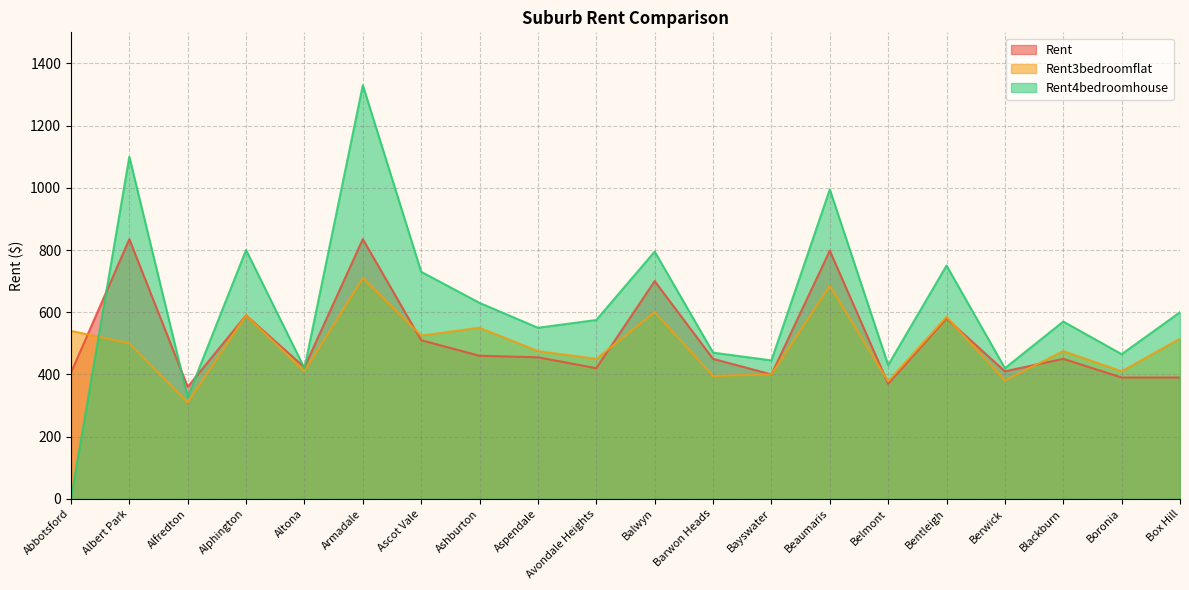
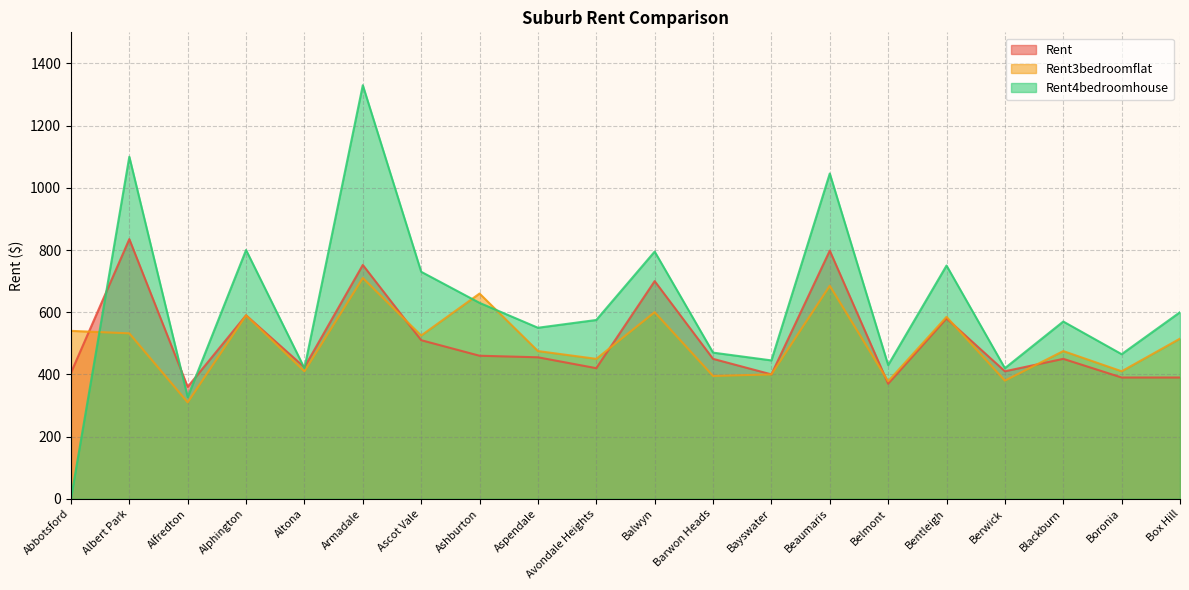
Rent3bedroomflat, Albert Park: 500 -> 530
Rent, Armadale: 840 -> 750
Rent3bedroomflat, Ashburton: 550 -> 660
Rent4bedroomhouse, Beaumaris: 1000 -> 1050
